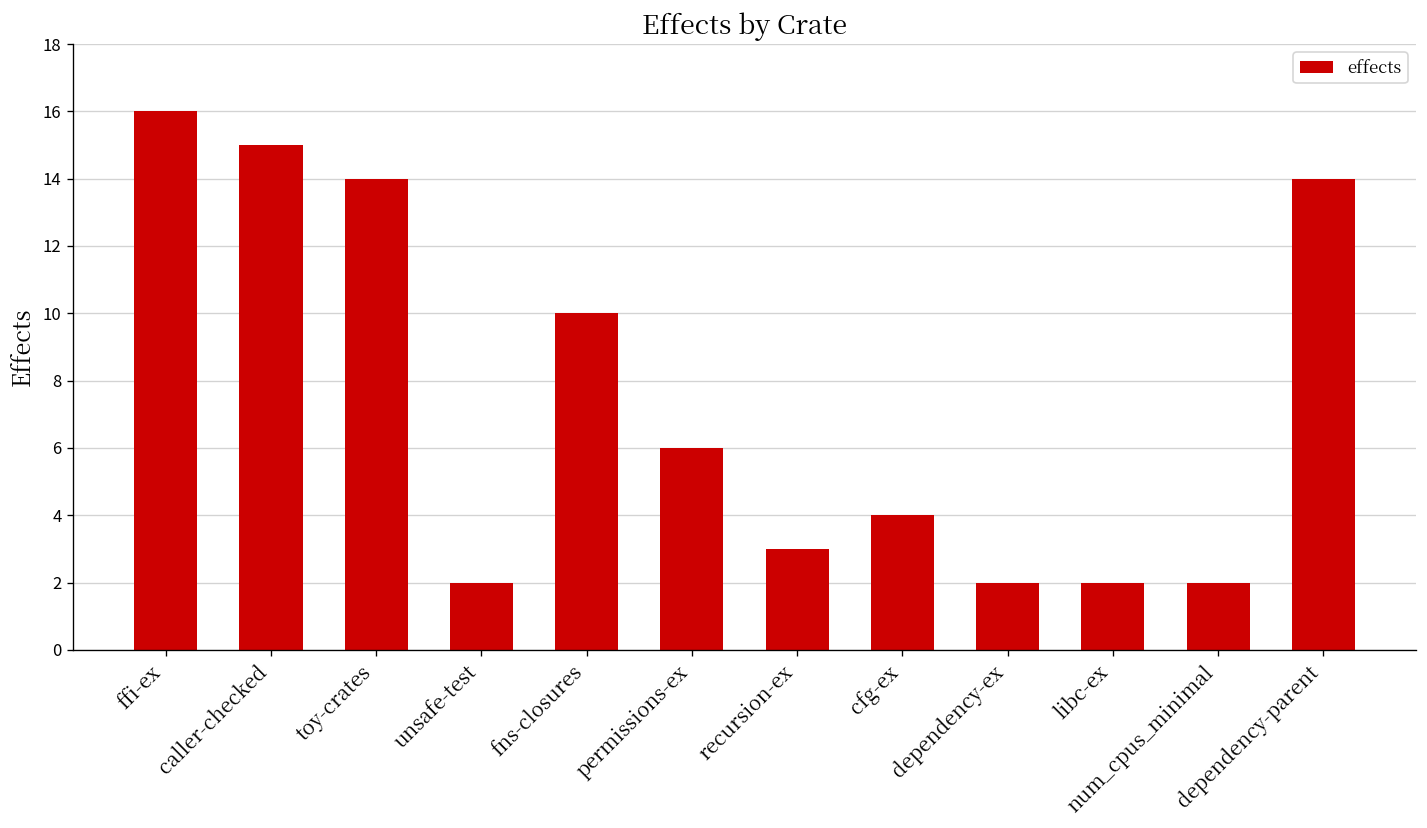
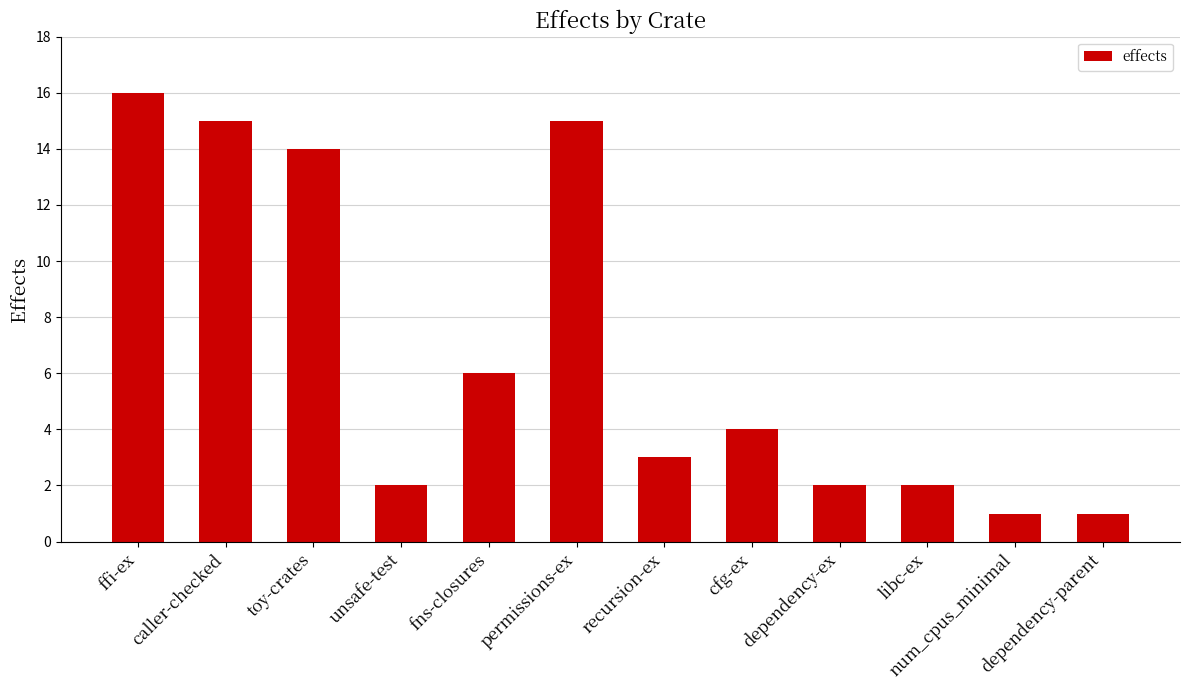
fns-closures: 10 -> 6
permissions-ex: 6 -> 15
num_cpus_minimal: 2 -> 1
dependency-parent: 14 -> 1
